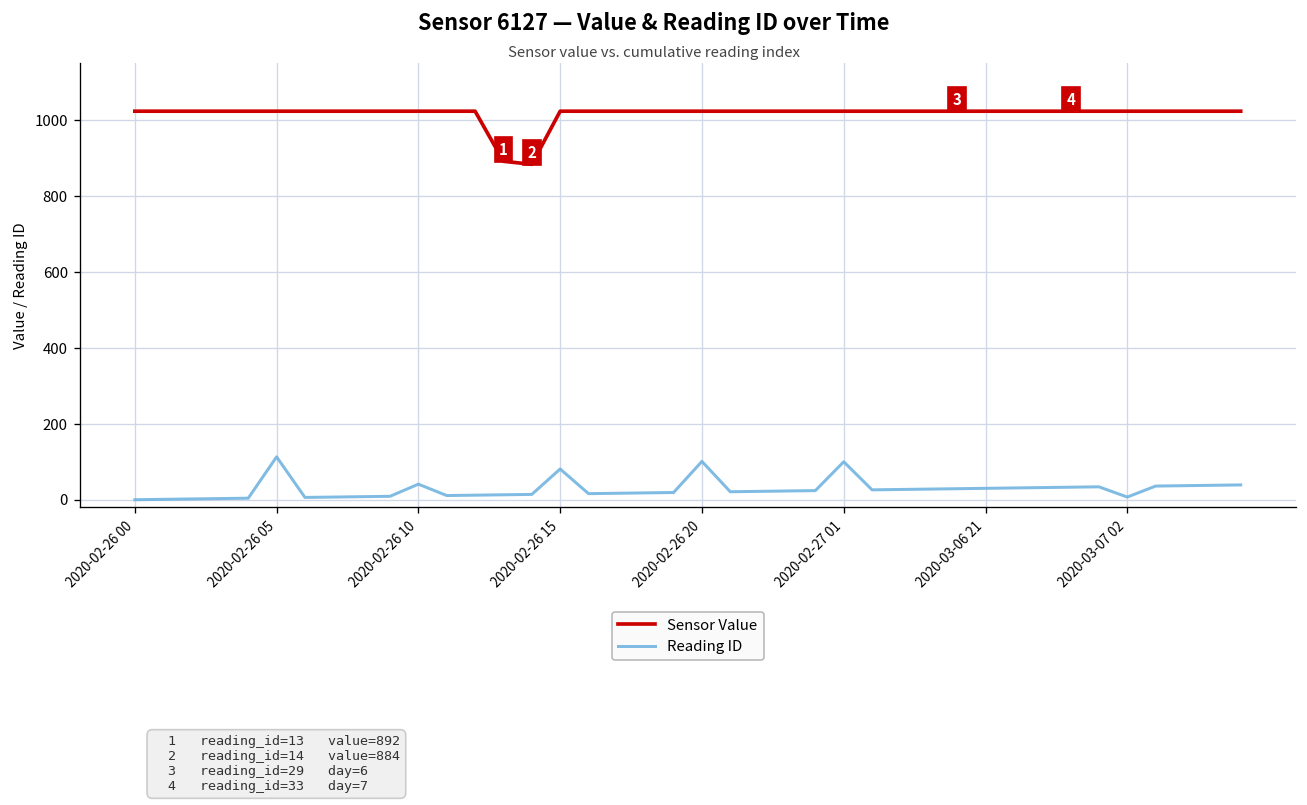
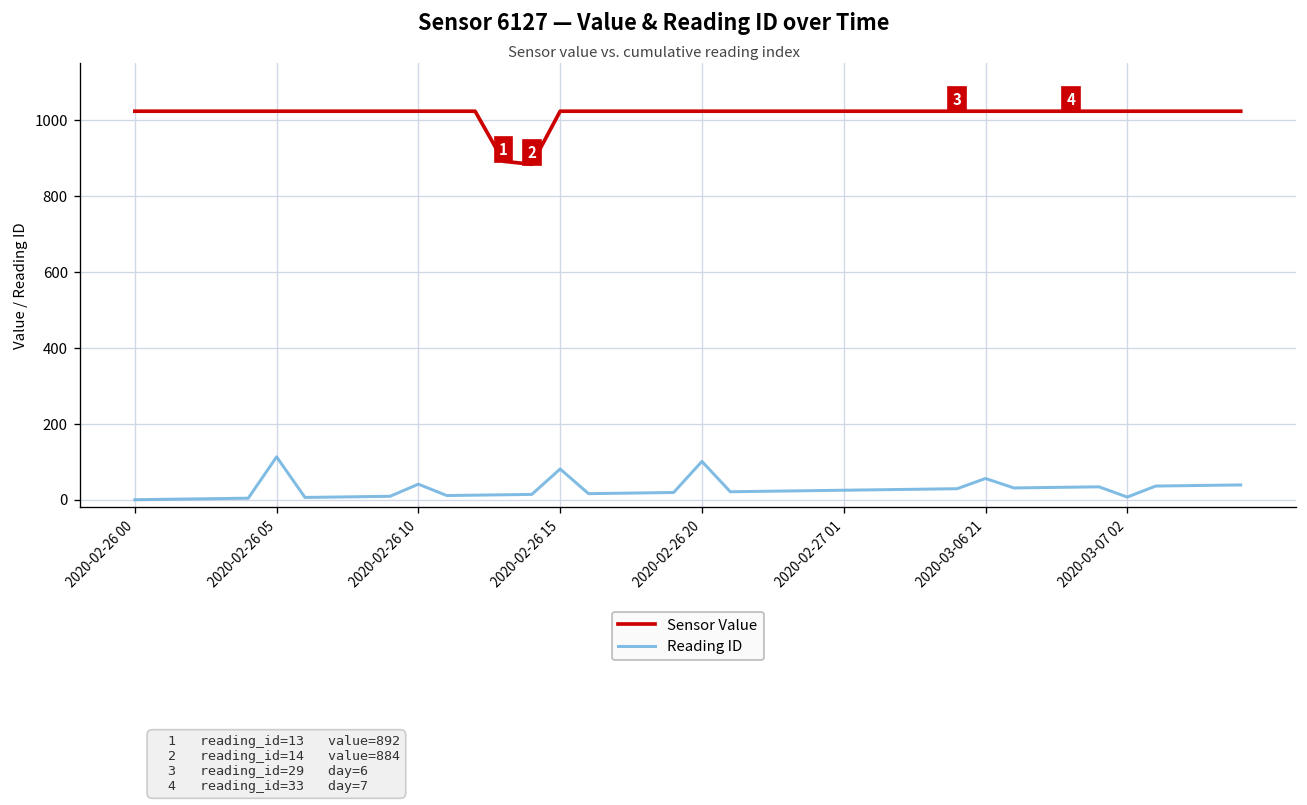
Reading ID, 2020-02-27 01: 100 -> 30
Reading ID, 2020-03-06 21: 30 -> 60
